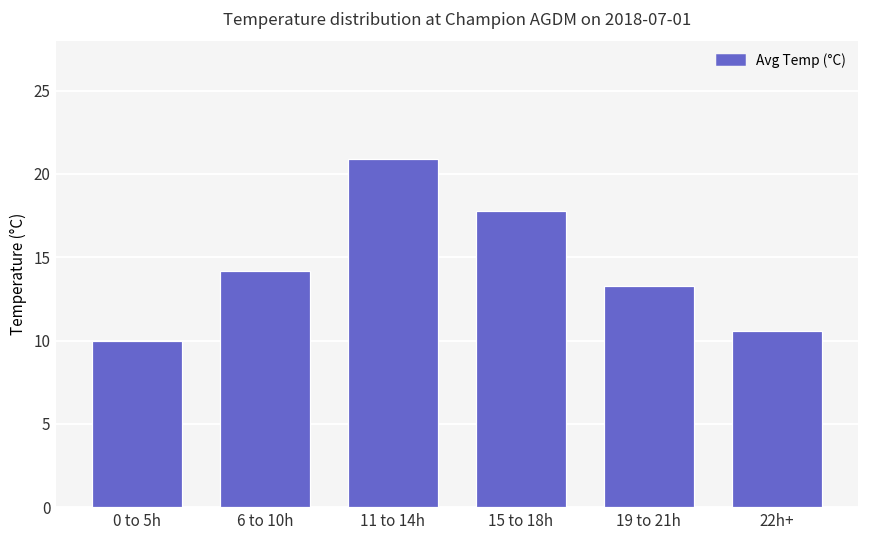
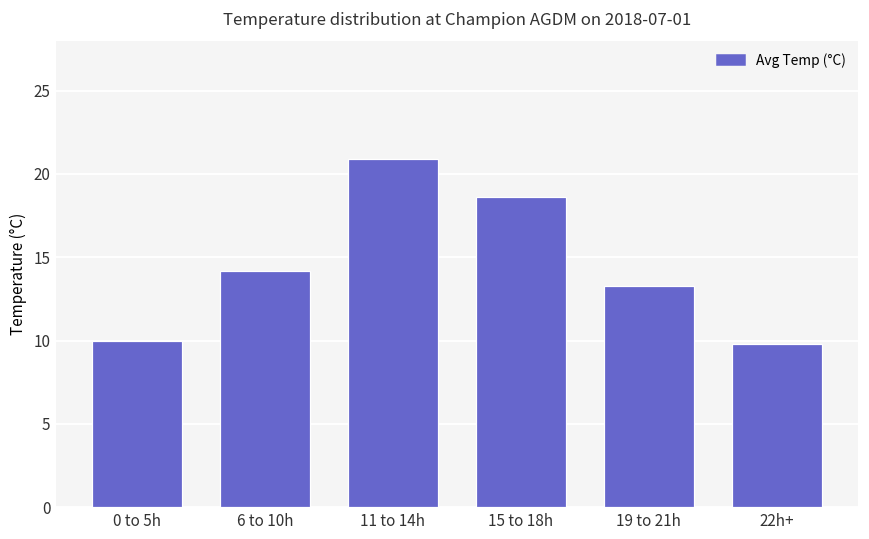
15 to 18h: 17.8 -> 18.6
22h+: 10.6 -> 9.8
